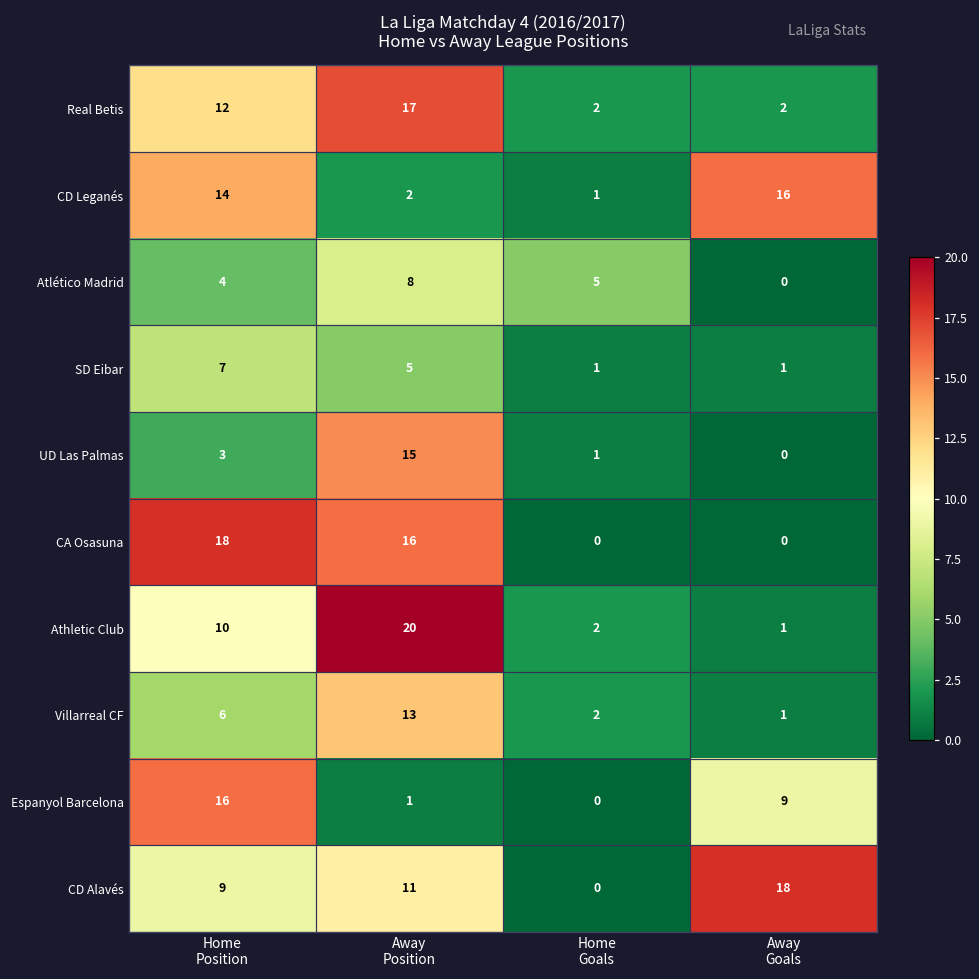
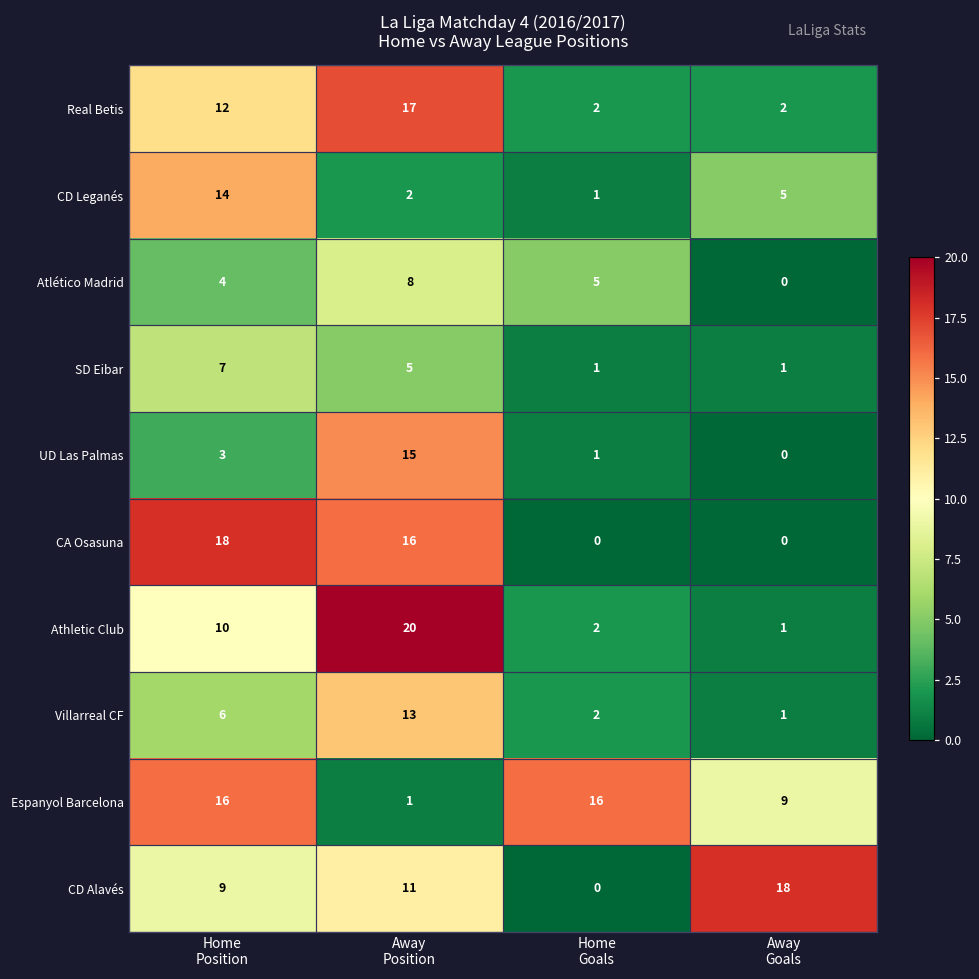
CD Leganés, Away Goals: 16 -> 5
Espanyol Barcelona, Home Goals: 0 -> 16
